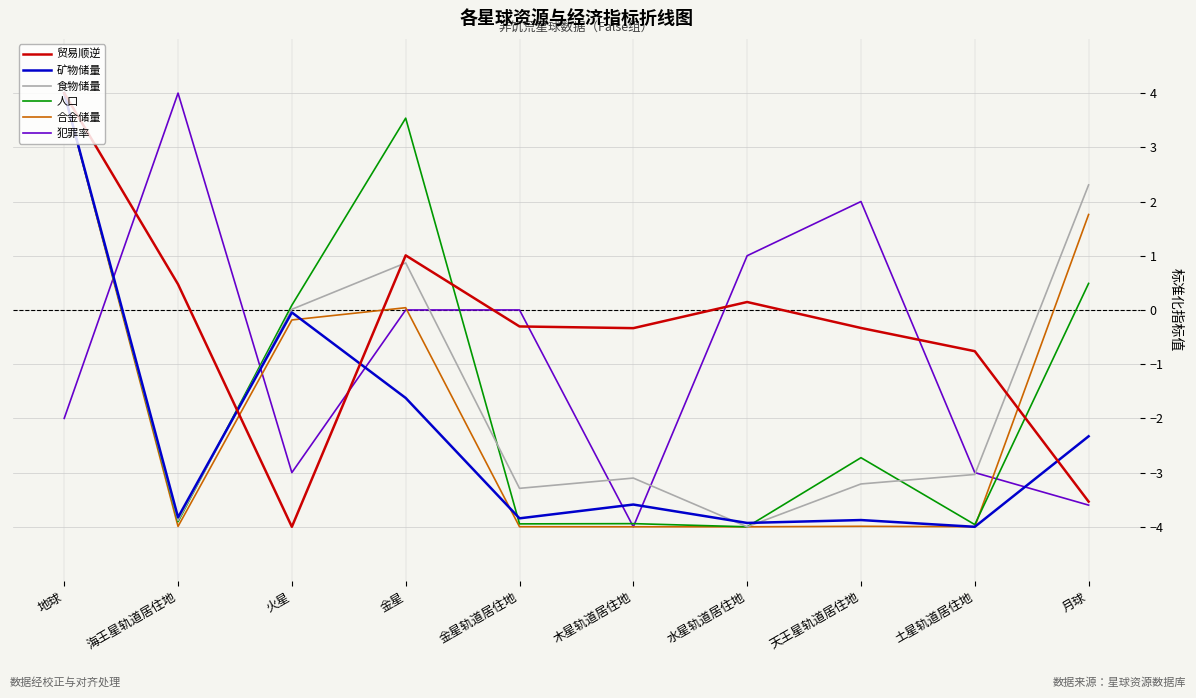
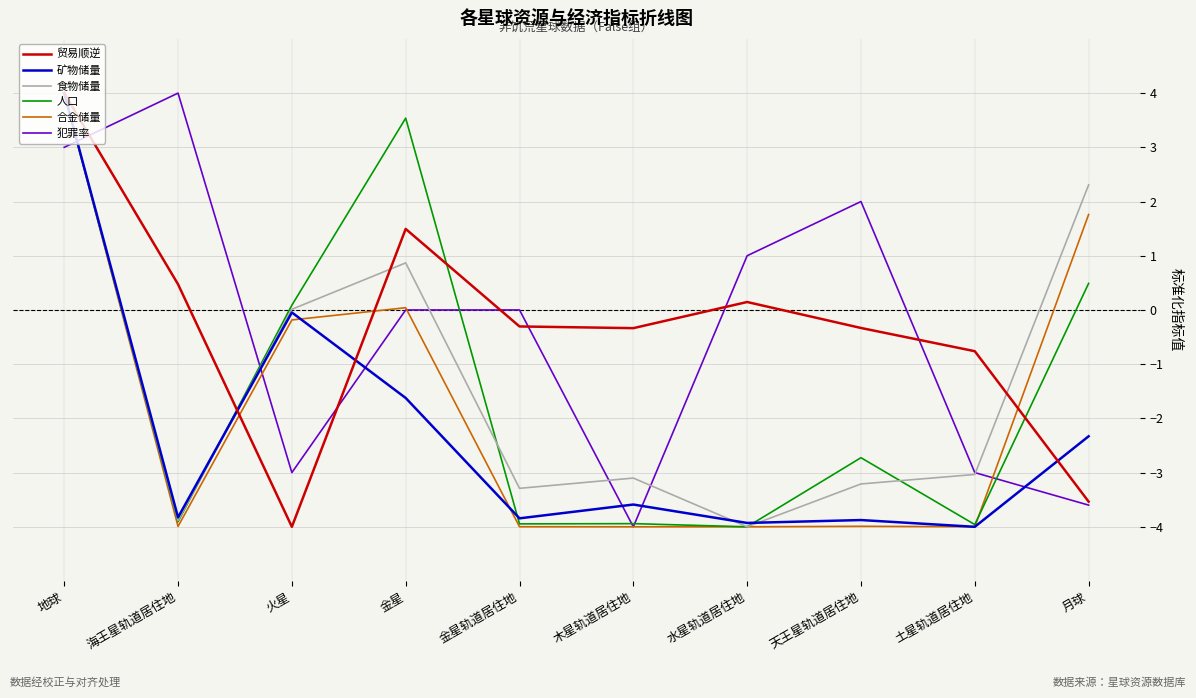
犯罪率, 地球: -2.0 -> 3.0
贸易顺逆, 金星: 1.0 -> 1.5
